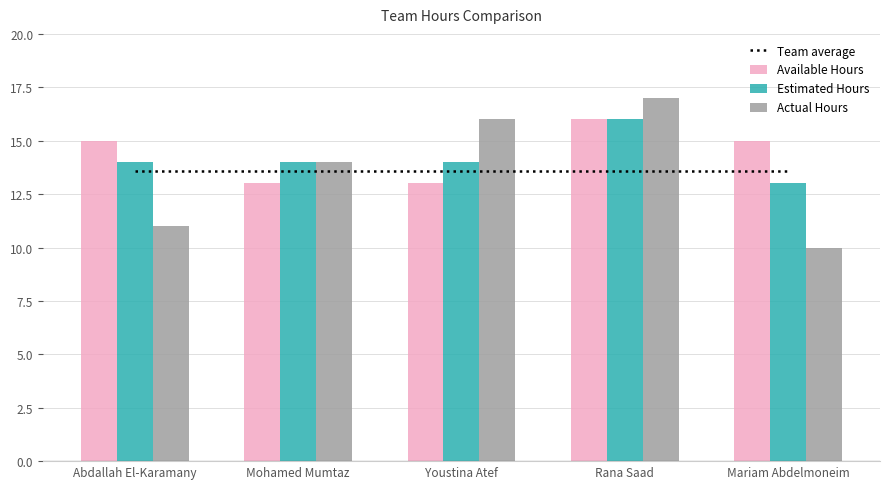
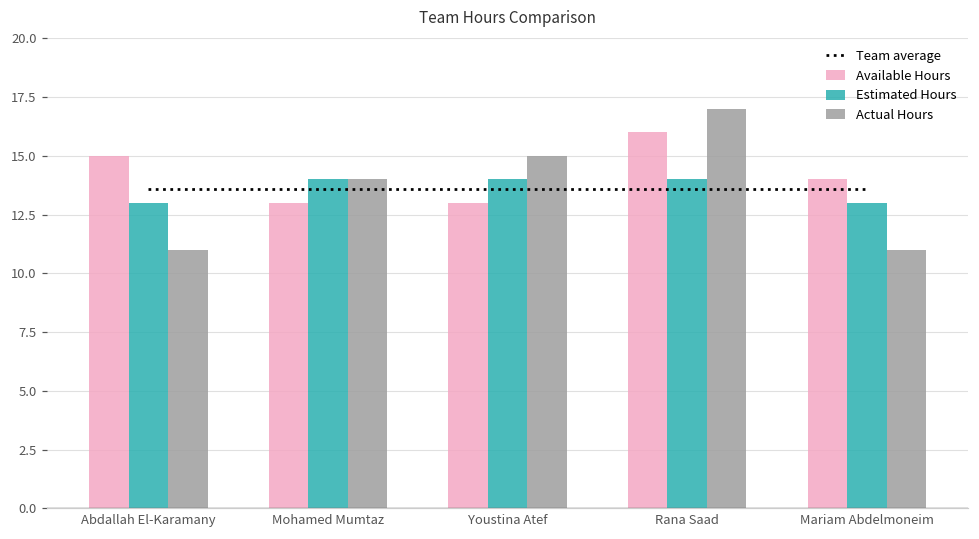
Estimated Hours, Abdallah El-Karamany: 14 -> 13
Actual Hours, Youstina Atef: 16 -> 15
Estimated Hours, Rana Saad: 16 -> 14
Available Hours, Mariam Abdelmoneim: 15 -> 14
Actual Hours, Mariam Abdelmoneim: 10 -> 11
